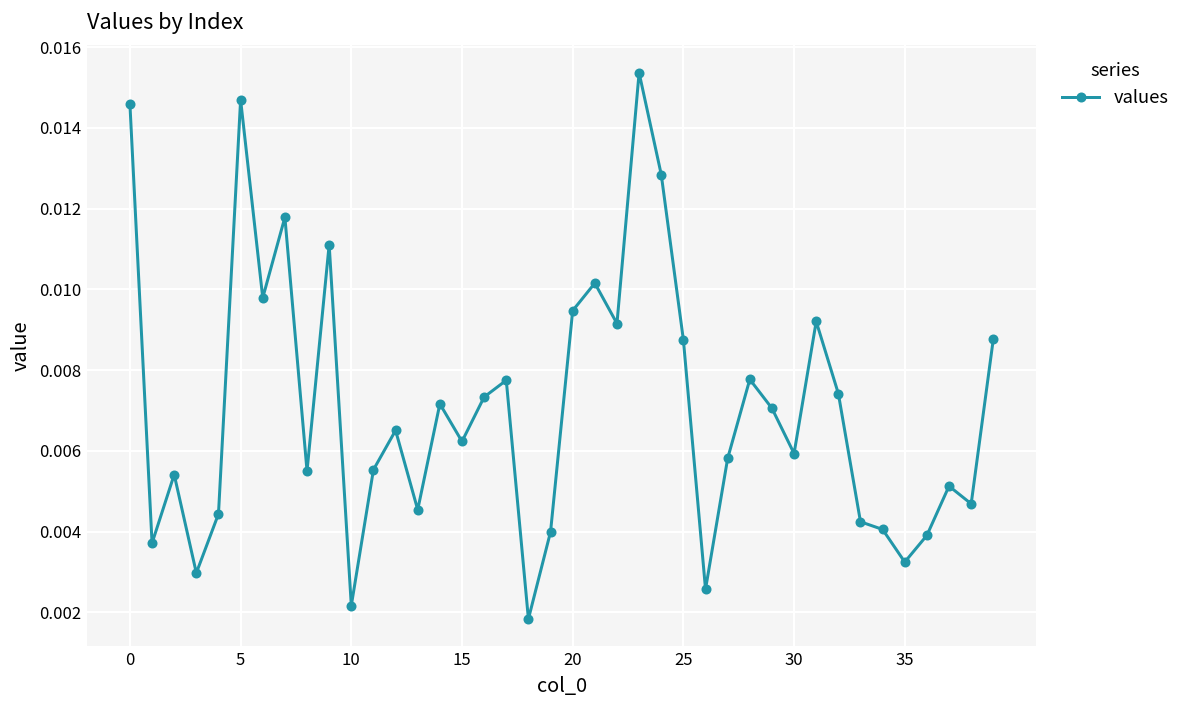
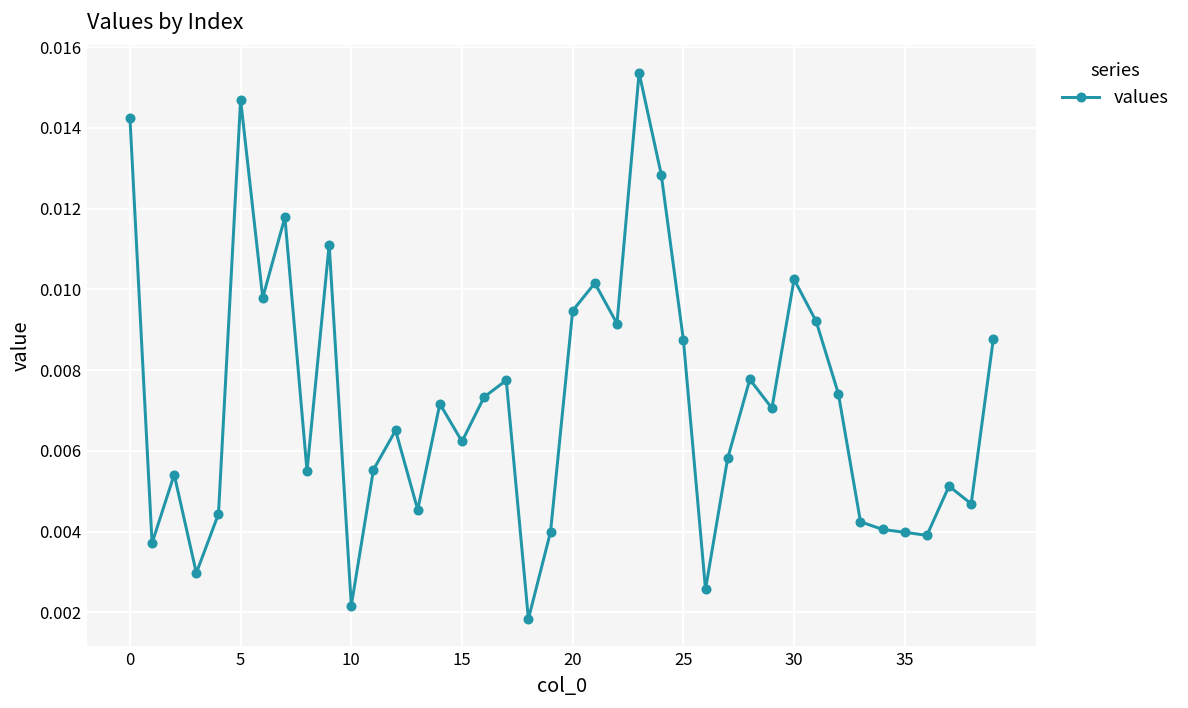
0: 0.0146 -> 0.0143
30: 0.0059 -> 0.0103
35: 0.0032 -> 0.0040
